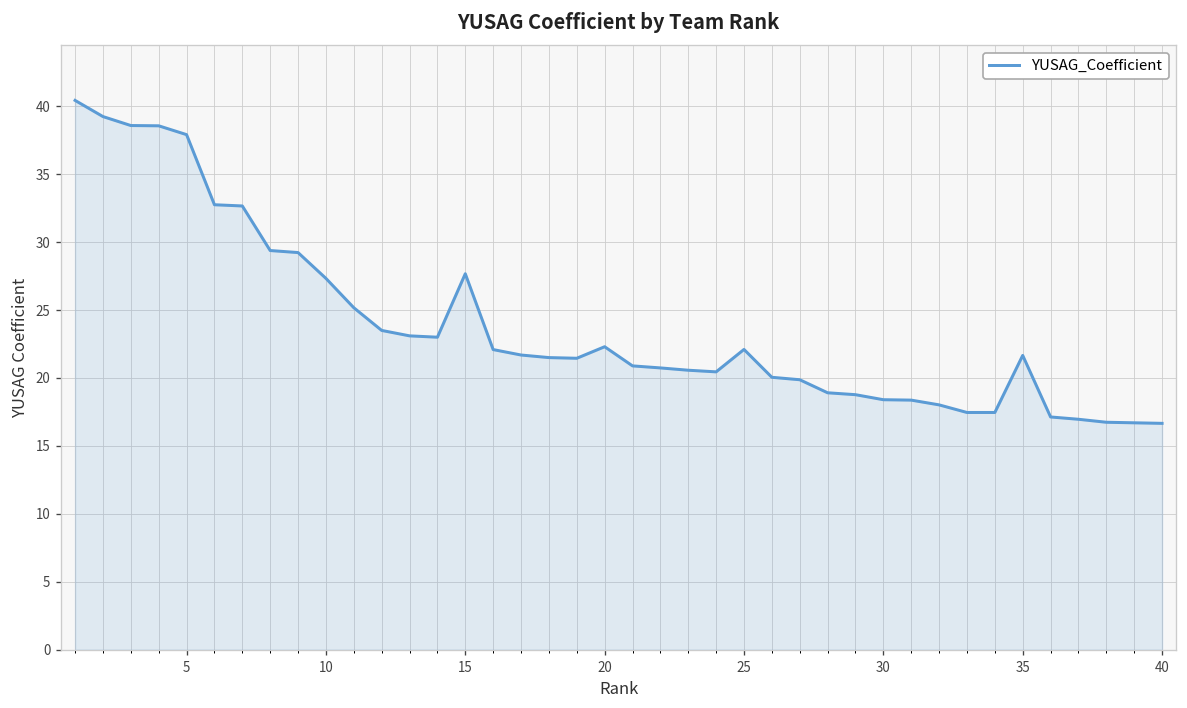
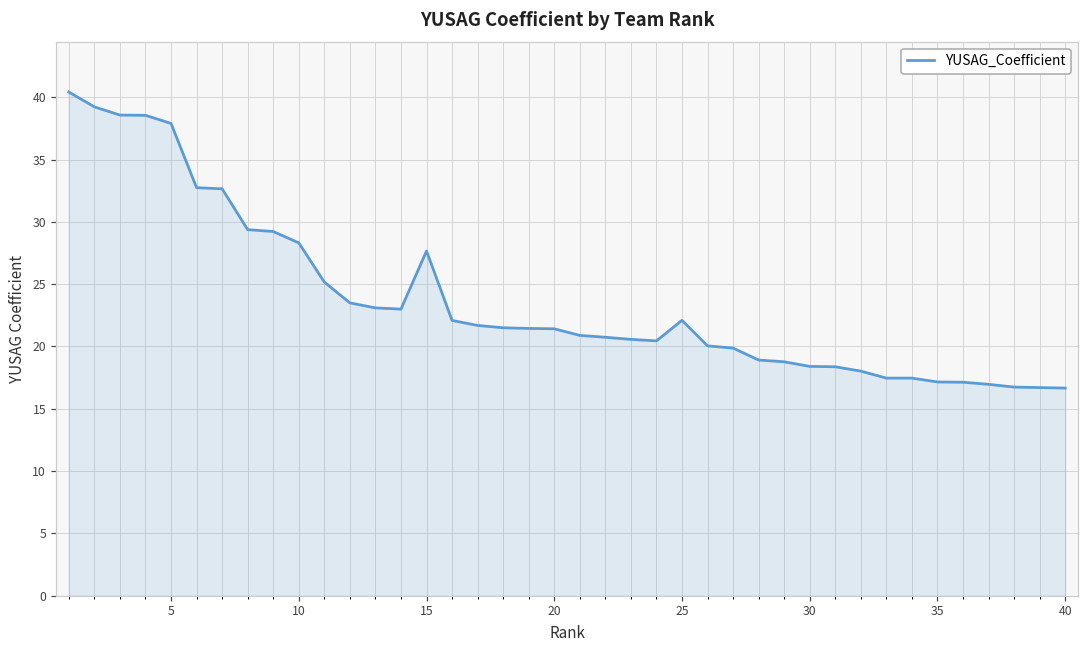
10: 27.3 -> 28.3
20: 22.3 -> 21.4
35: 21.7 -> 17.2
